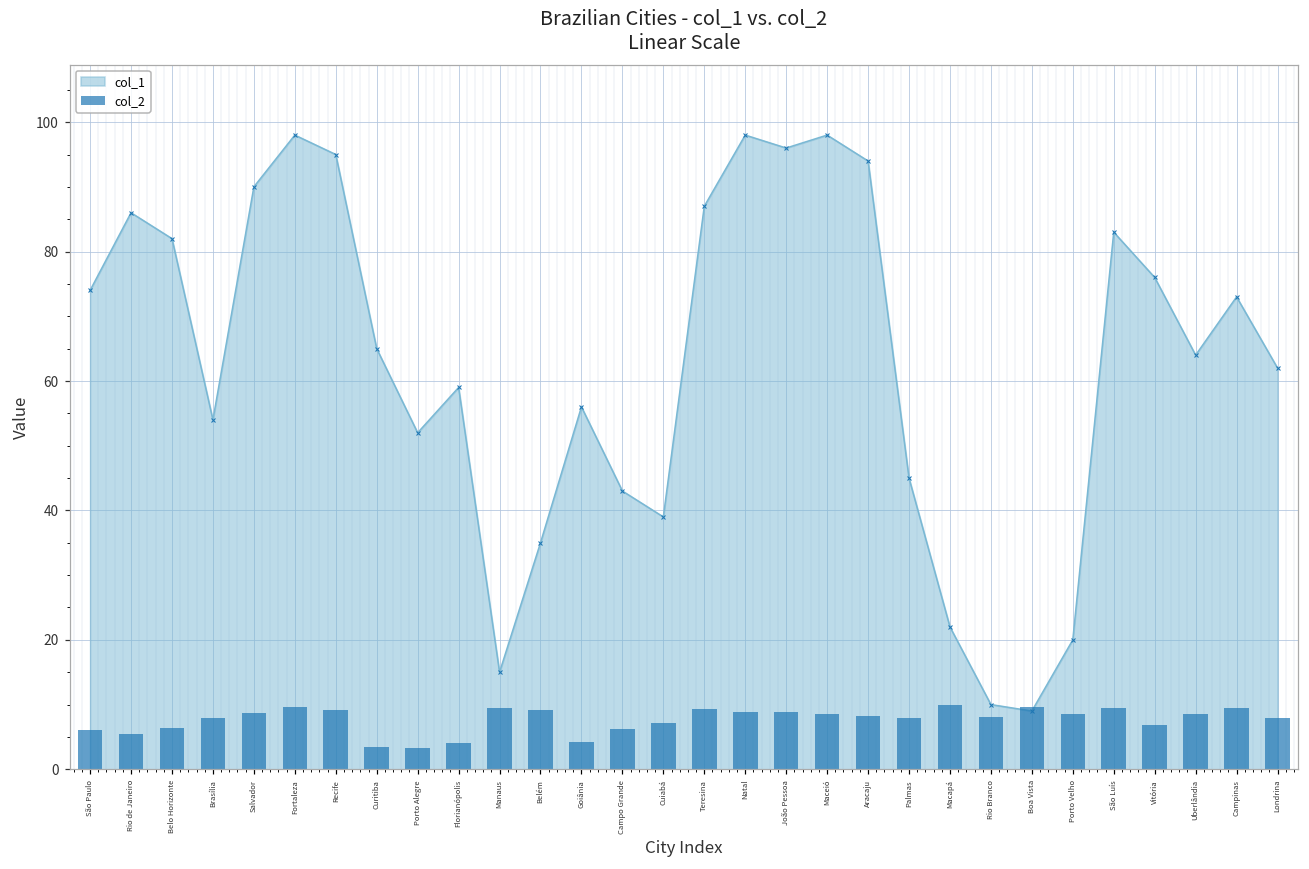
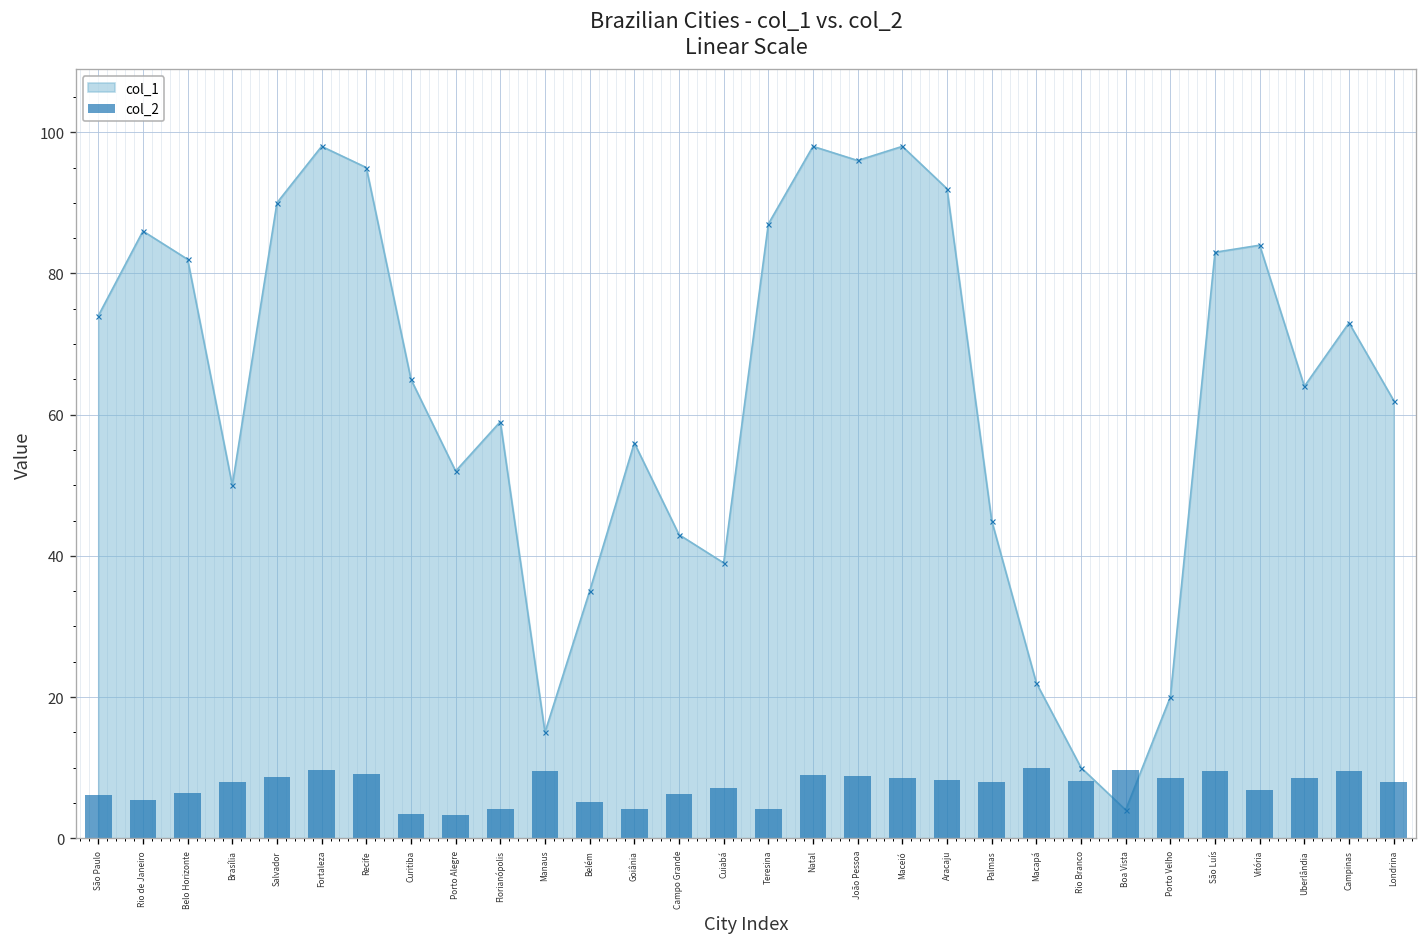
col_1, Brasília: 54 -> 50
col_2, Belém: 9 -> 5
col_2, Teresina: 9 -> 4
col_1, Aracaju: 94 -> 92
col_1, Boa Vista: 9 -> 4
col_1, Vitória: 76 -> 84
